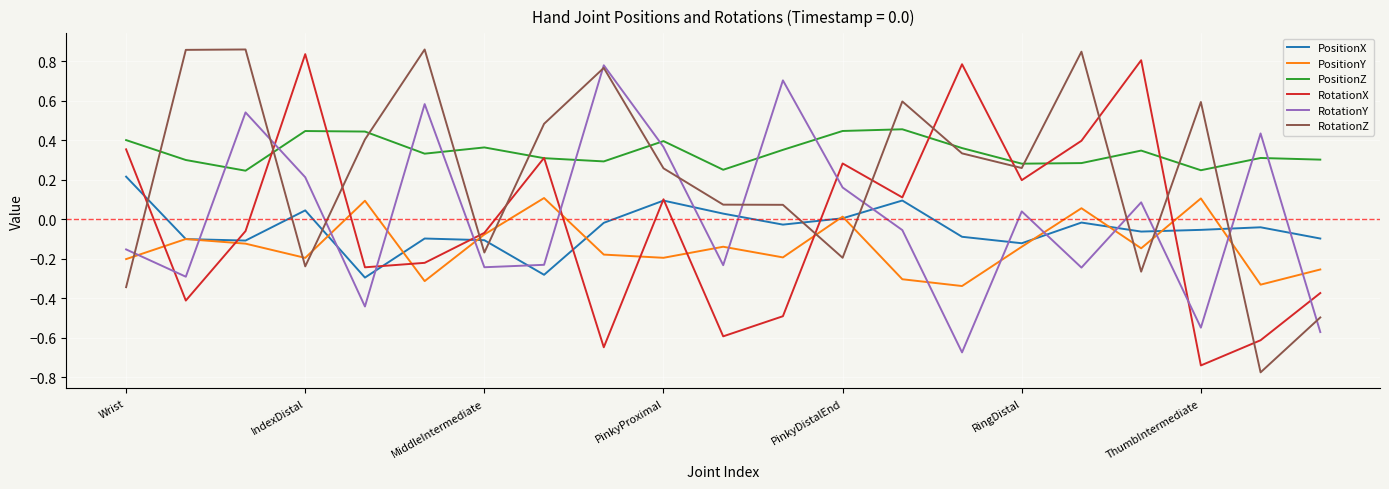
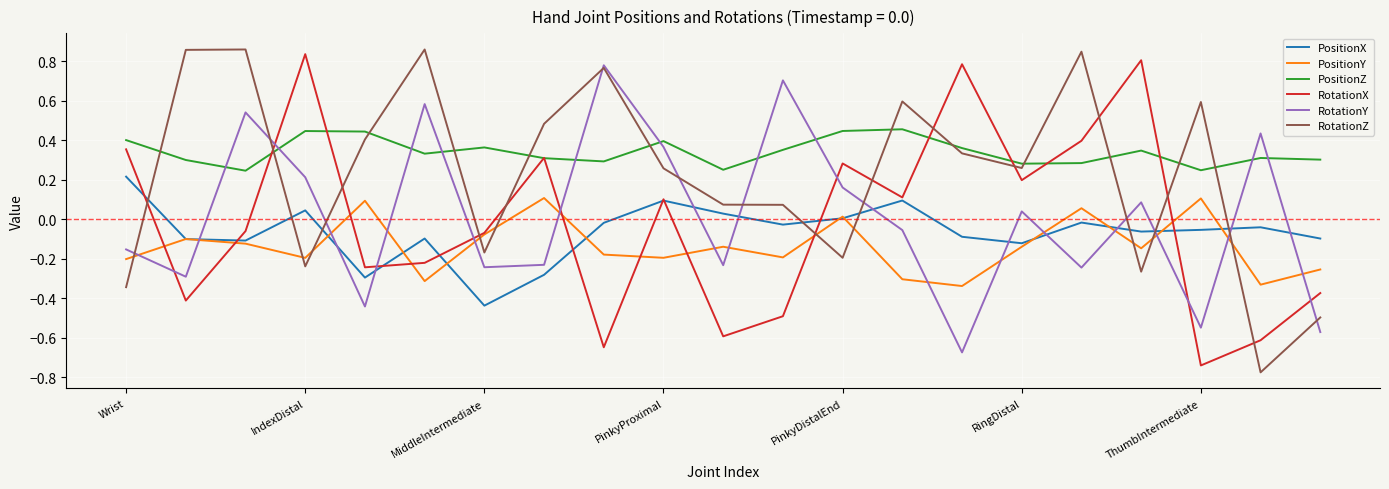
PositionX, MiddleIntermediate: -0.11 -> -0.44
